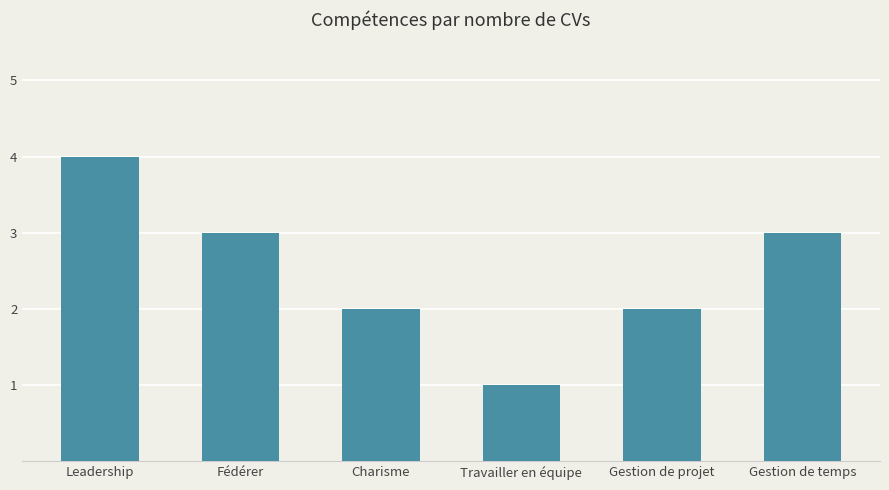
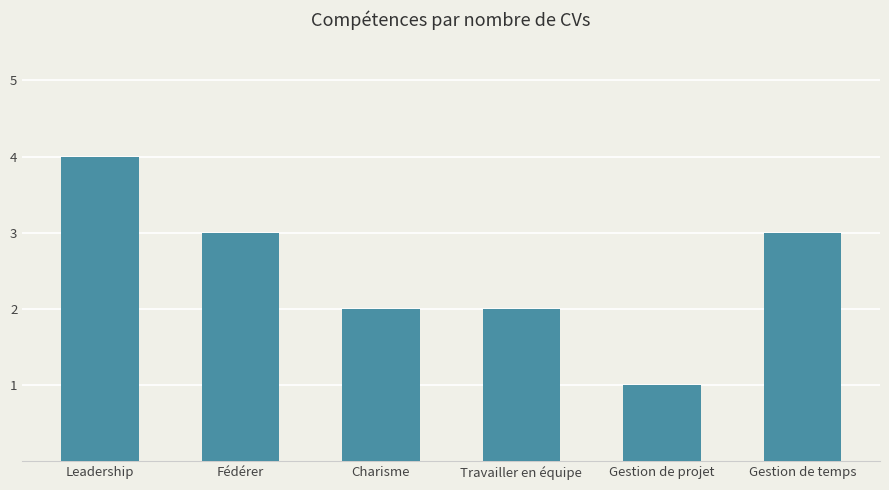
Travailler en équipe: 1 -> 2
Gestion de projet: 2 -> 1
